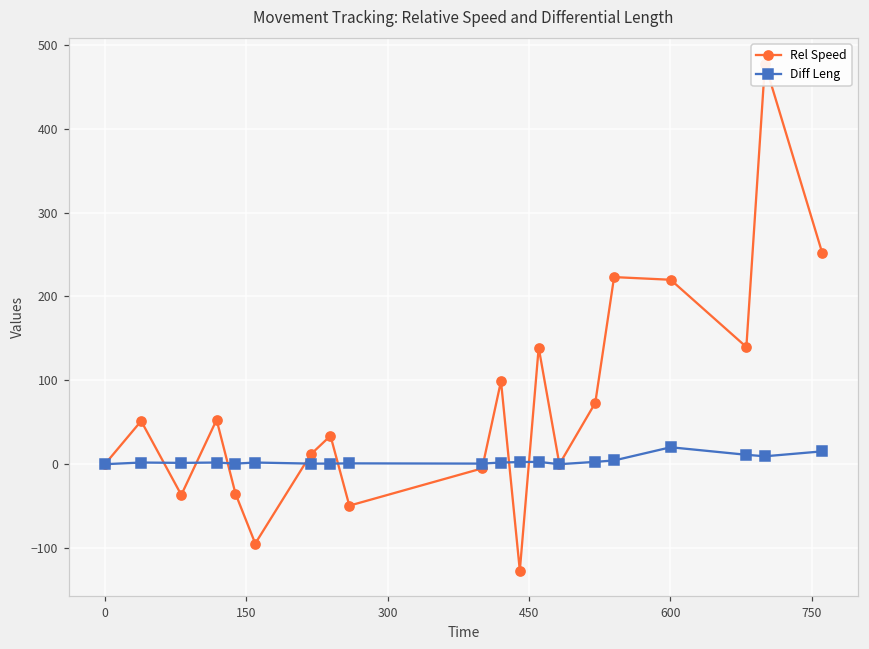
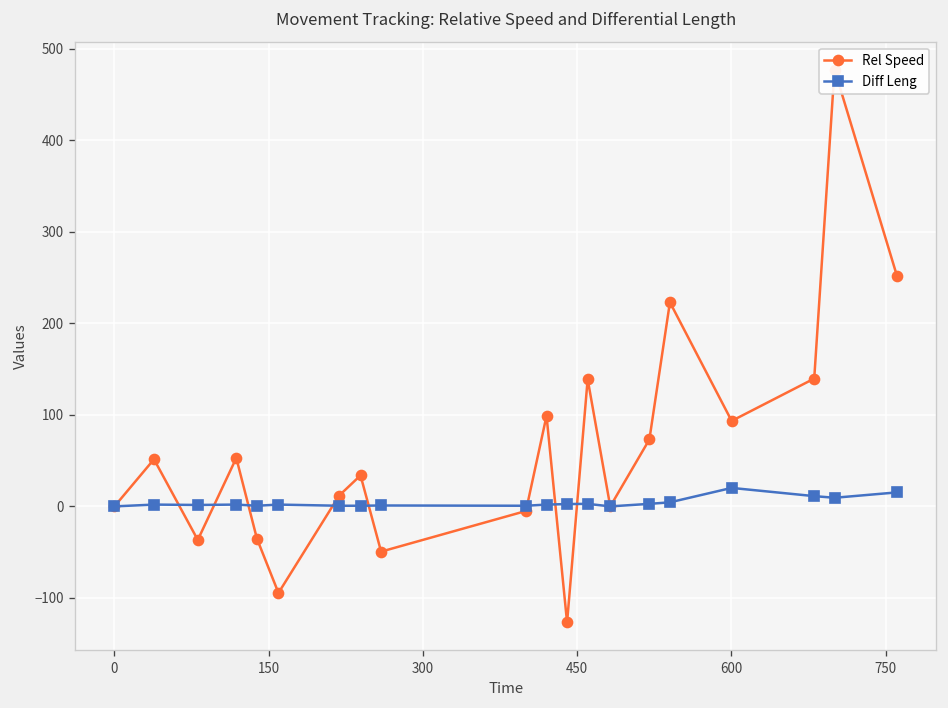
Rel Speed, 600: 220 -> 90
